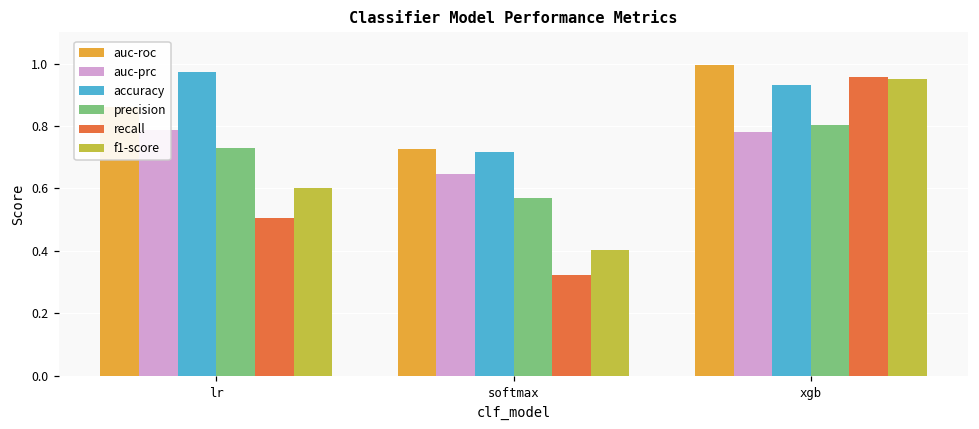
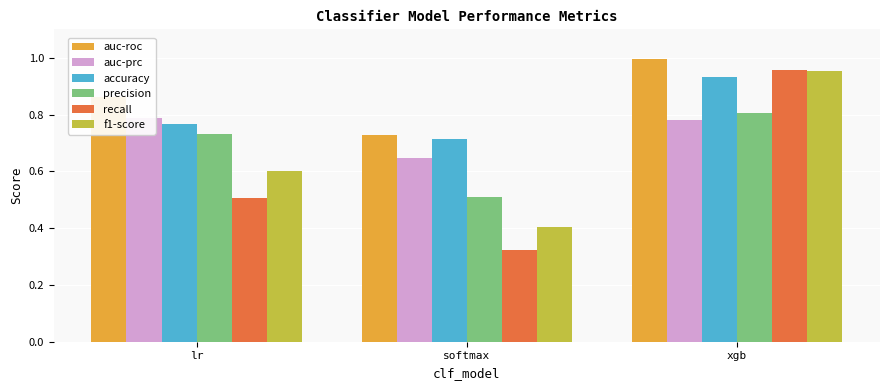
accuracy, lr: 0.97 -> 0.77
precision, softmax: 0.57 -> 0.51
